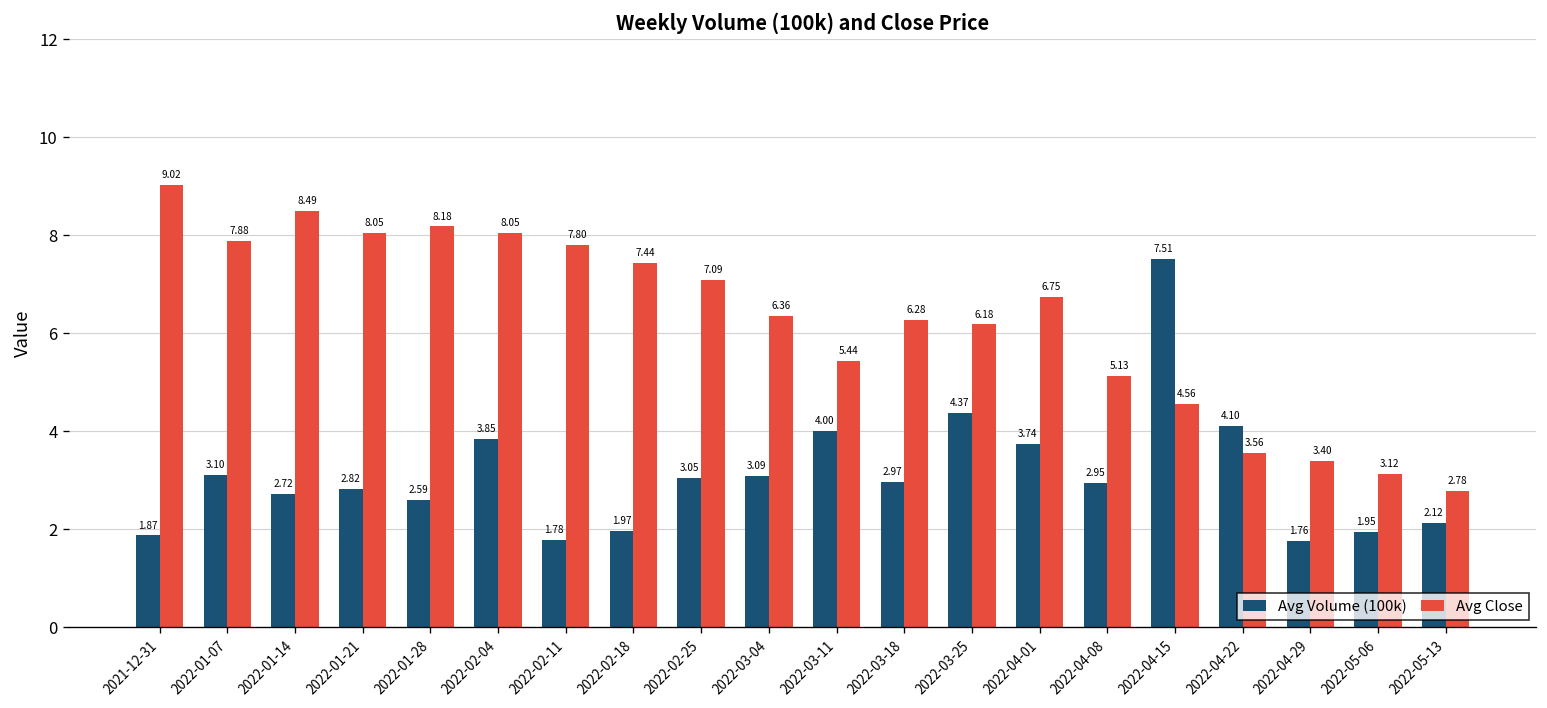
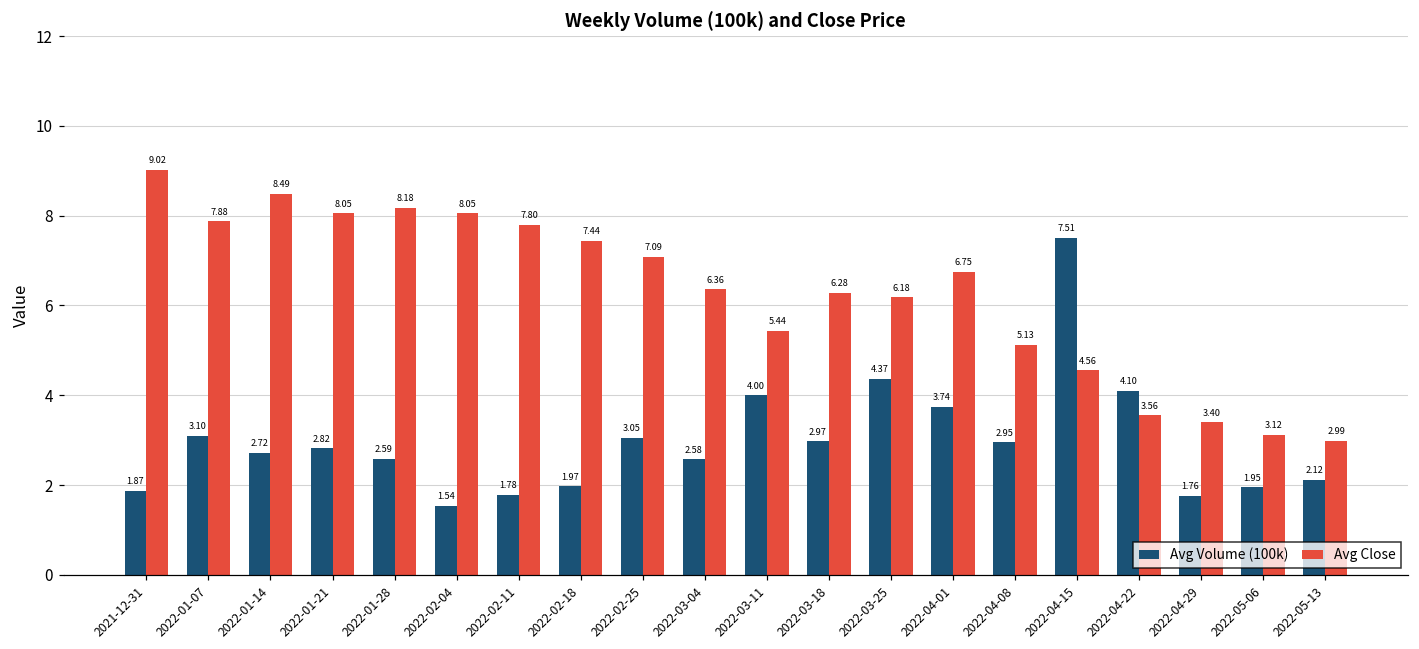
Avg Volume (100k), 2022-02-04: 3.85 -> 1.54
Avg Volume (100k), 2022-03-04: 3.09 -> 2.58
Avg Close, 2022-05-13: 2.78 -> 2.99
